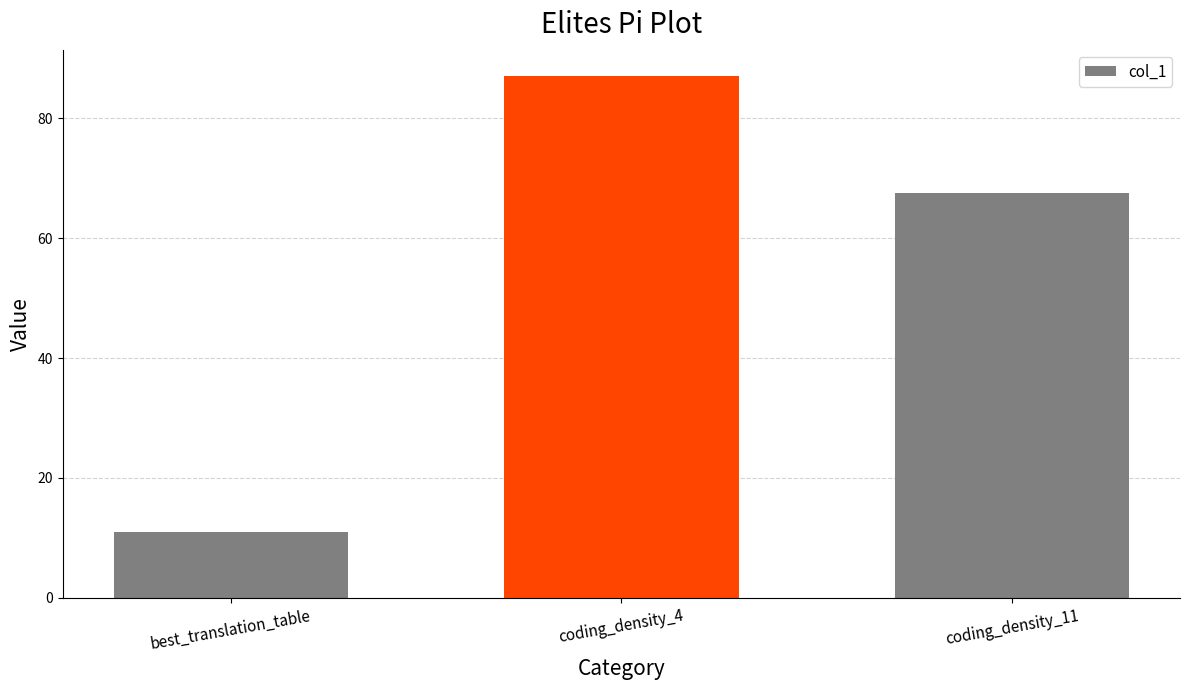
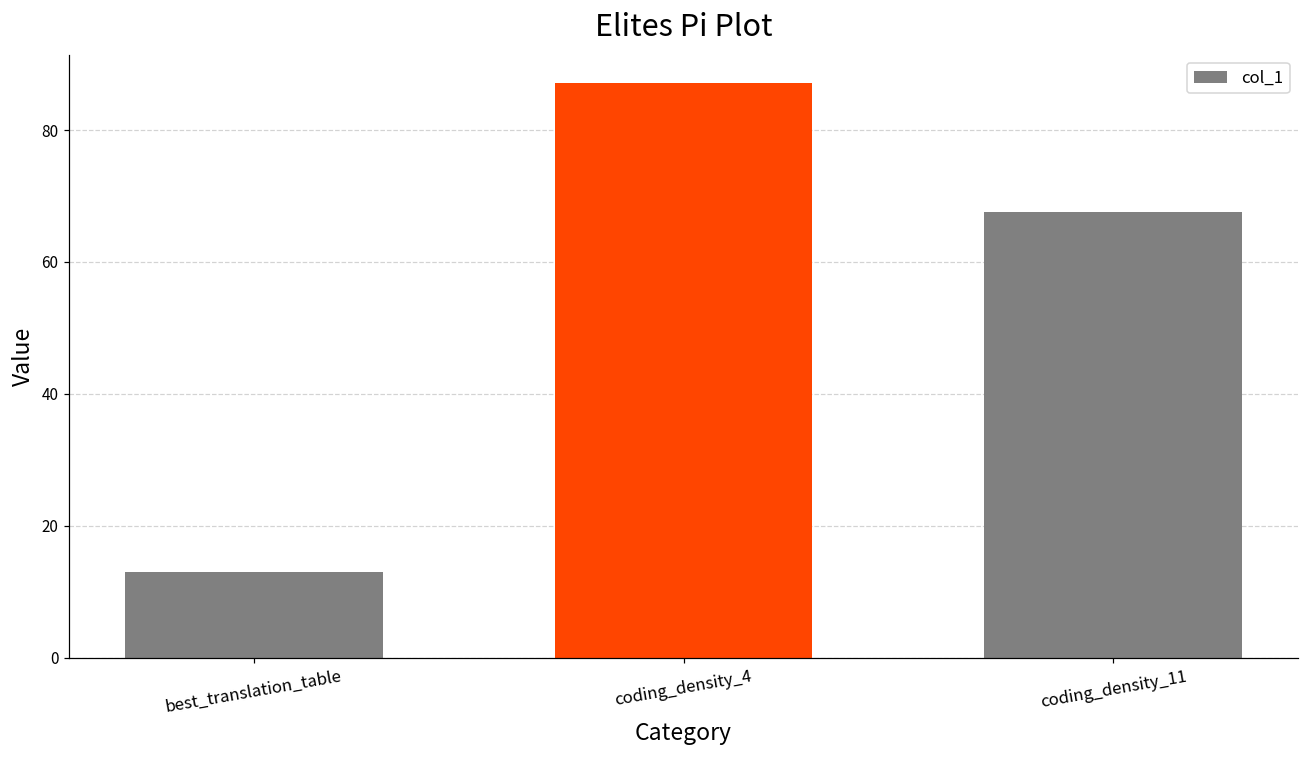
best_translation_table: 11 -> 13
